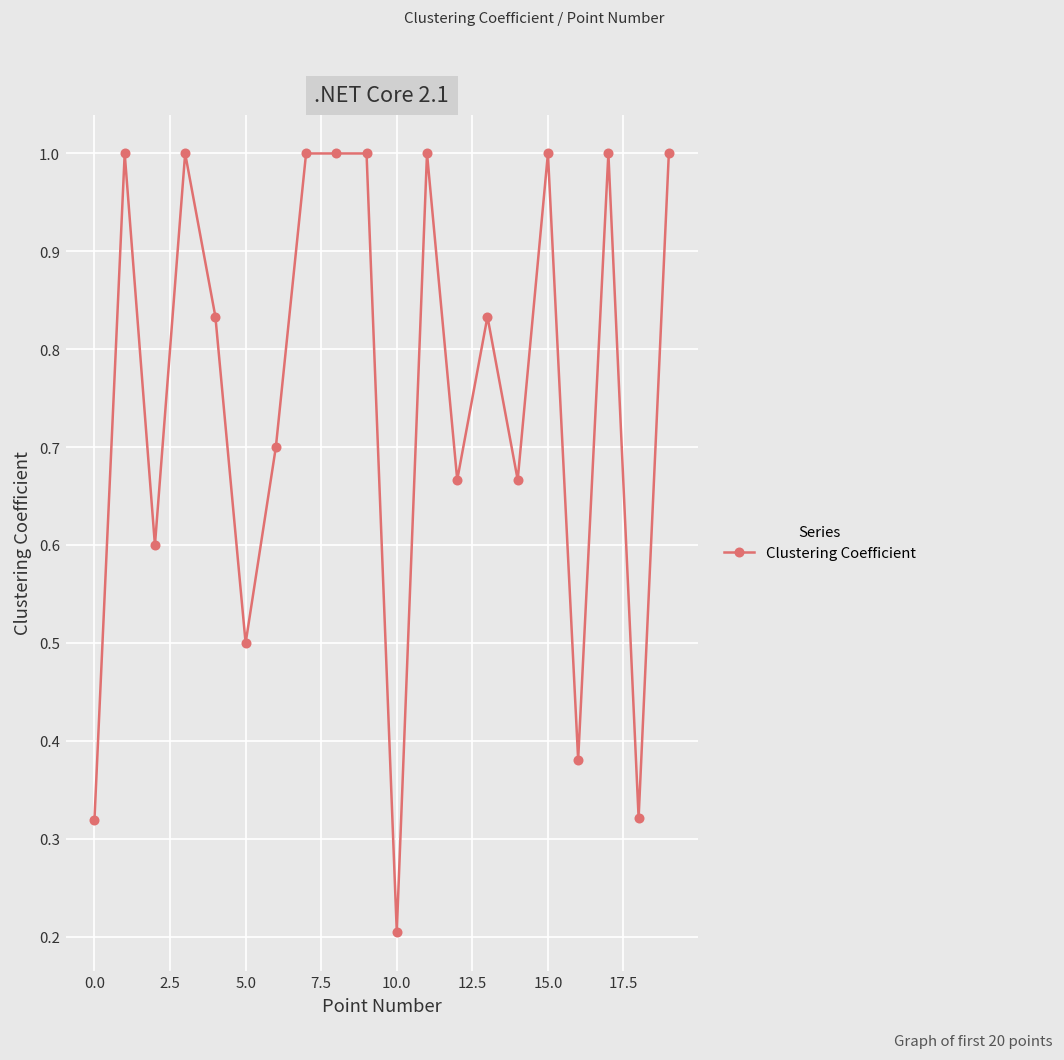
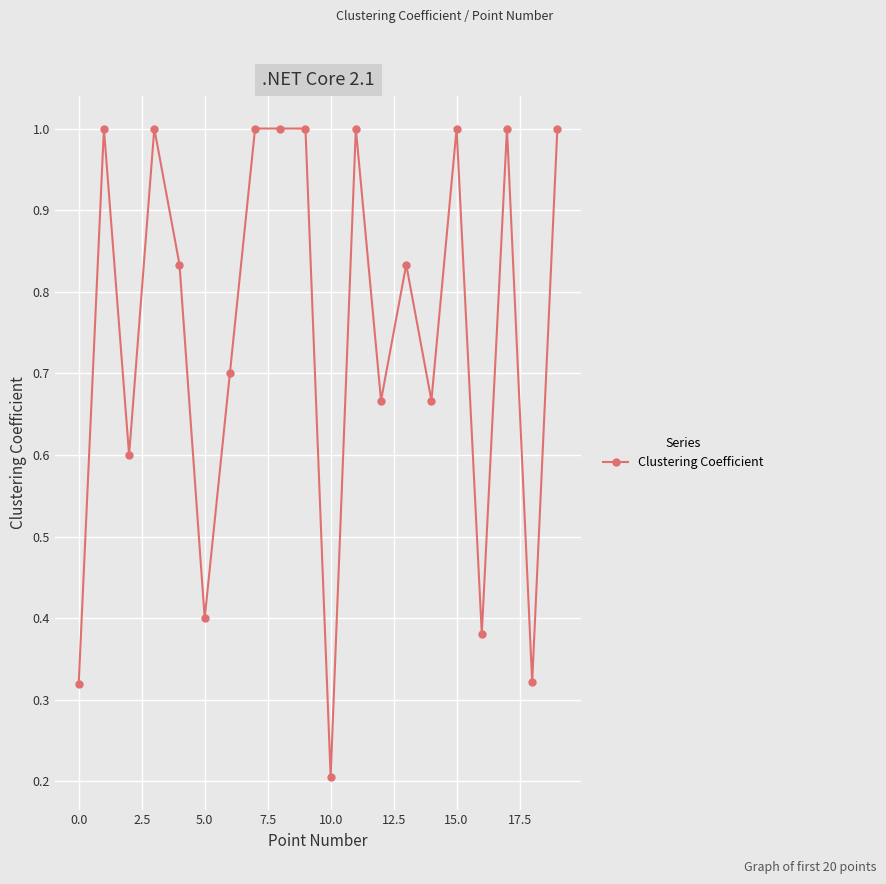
5.0: 0.5 -> 0.4
